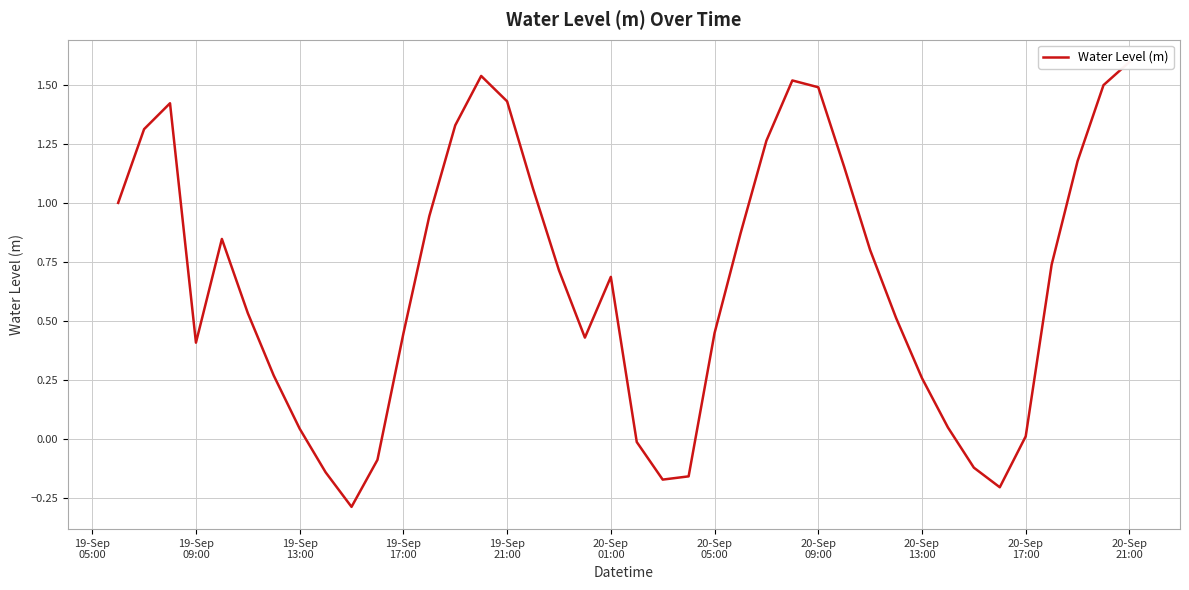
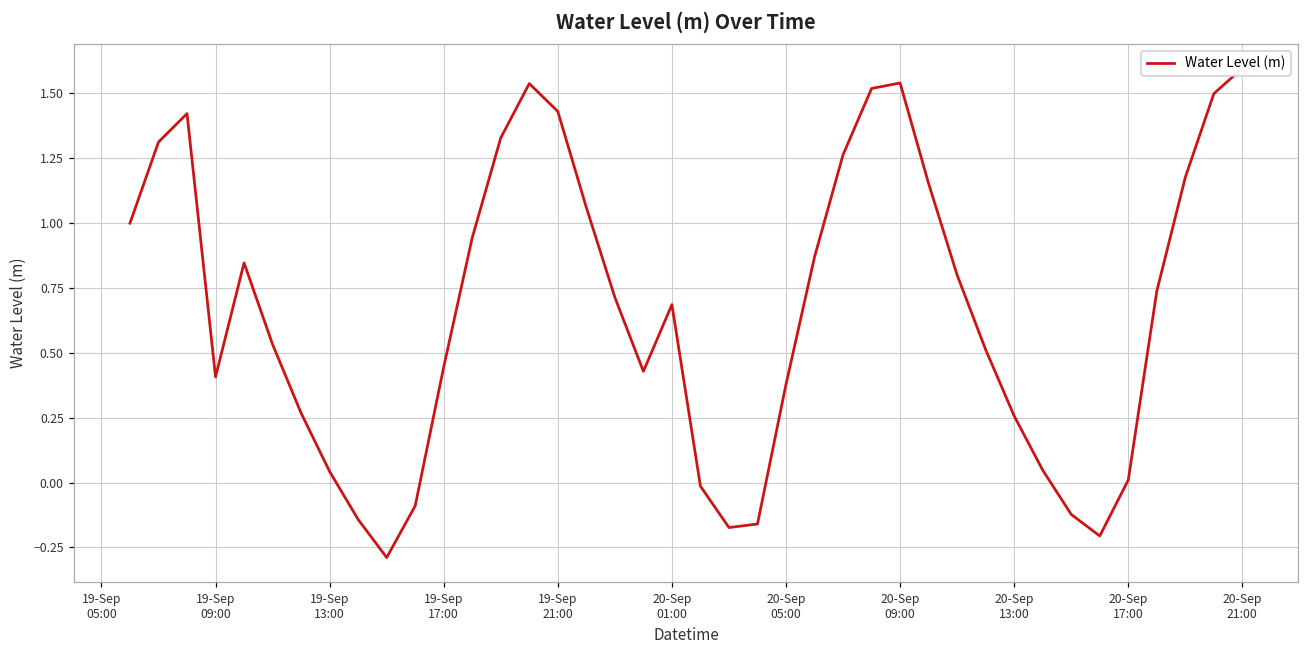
20-Sep 05:00: 0.45 -> 0.38
20-Sep 09:00: 1.49 -> 1.54
